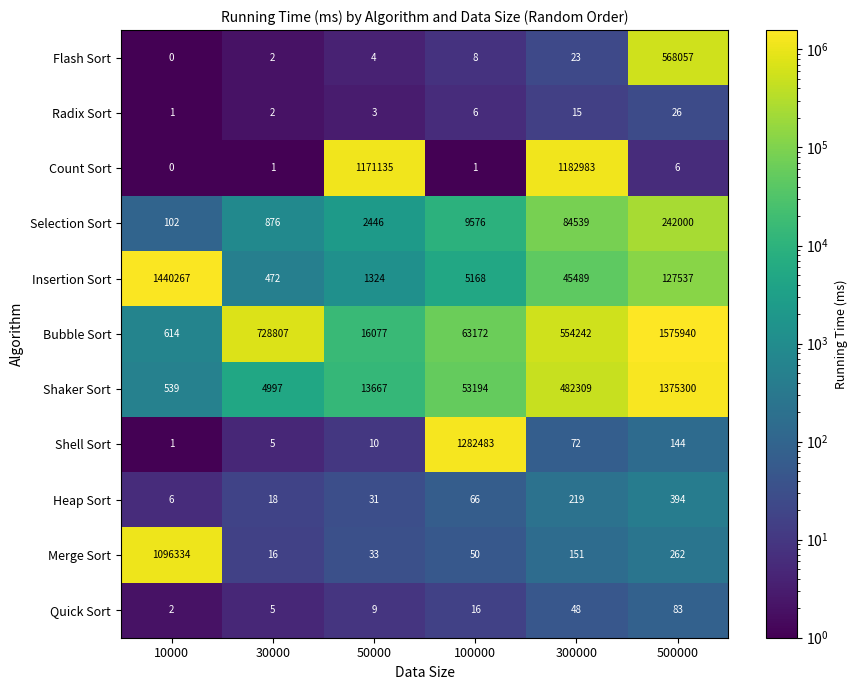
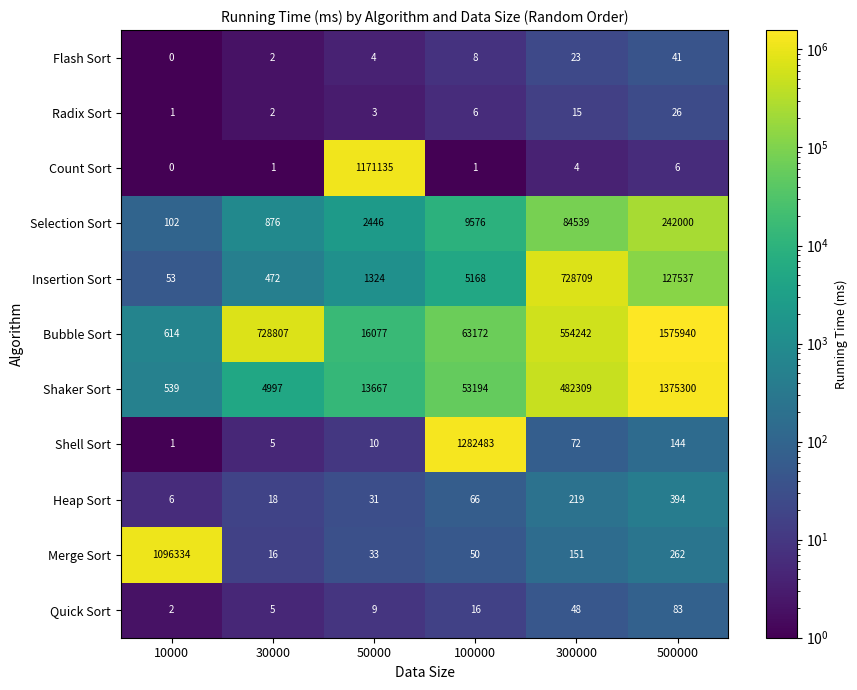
Flash Sort, 500000: 568057 -> 41
Count Sort, 300000: 1182983 -> 4
Insertion Sort, 10000: 1440267 -> 53
Insertion Sort, 300000: 45489 -> 728709
